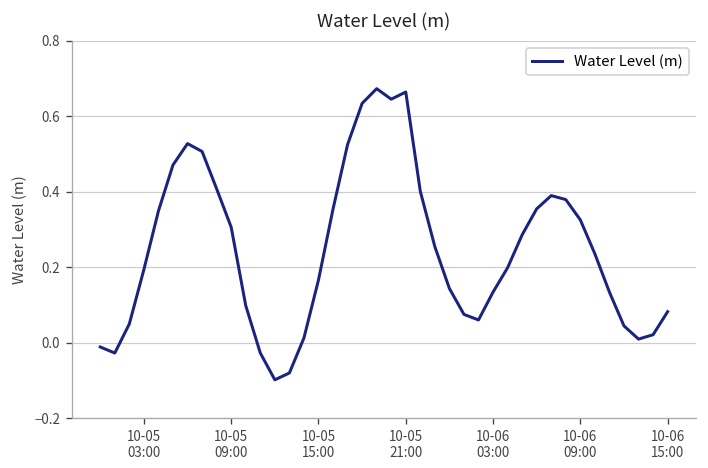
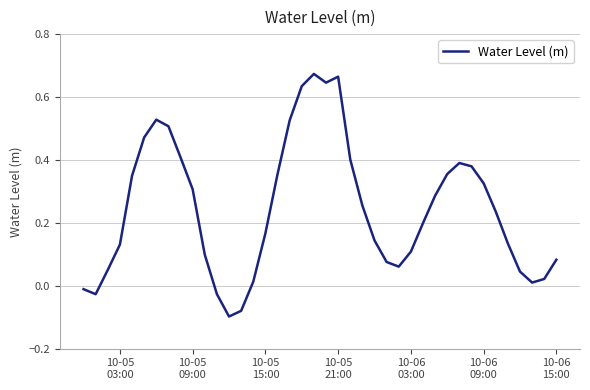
10-05 03:00: 0.19 -> 0.13
10-06 03:00: 0.13 -> 0.11
